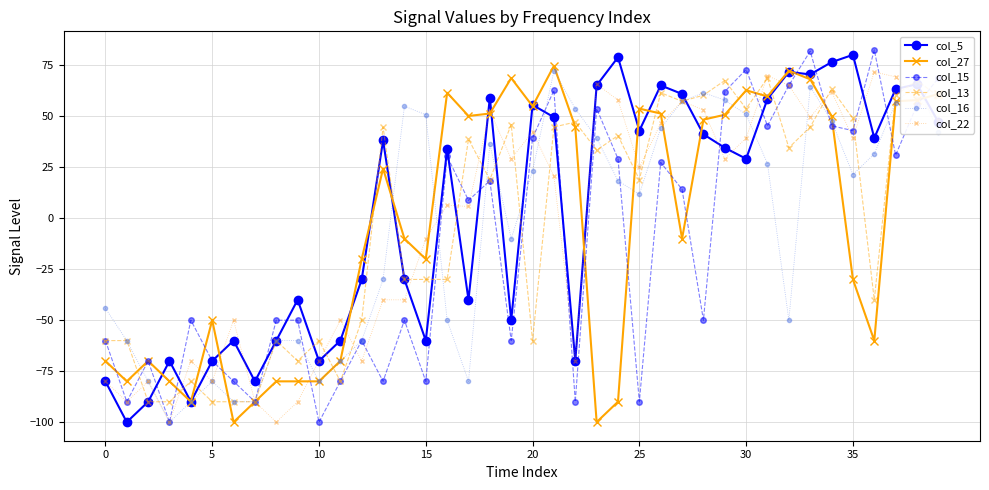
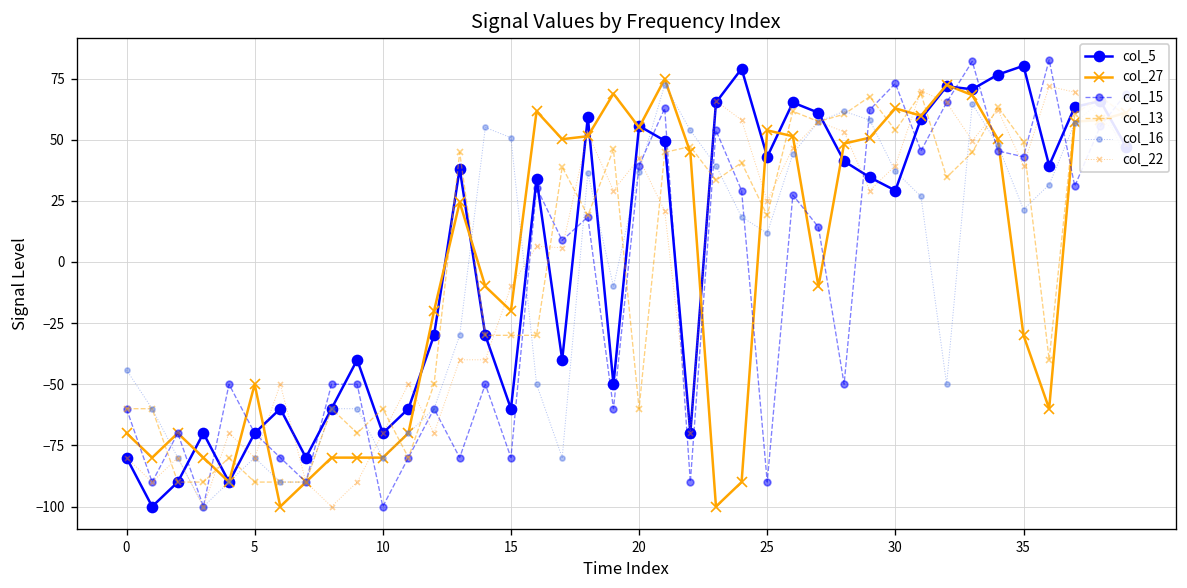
col_16, 20: 23 -> 37
col_16, 30: 51 -> 37
